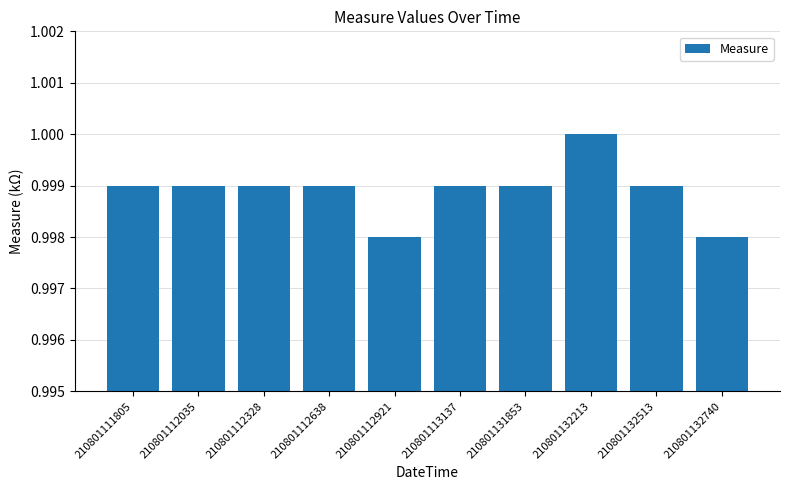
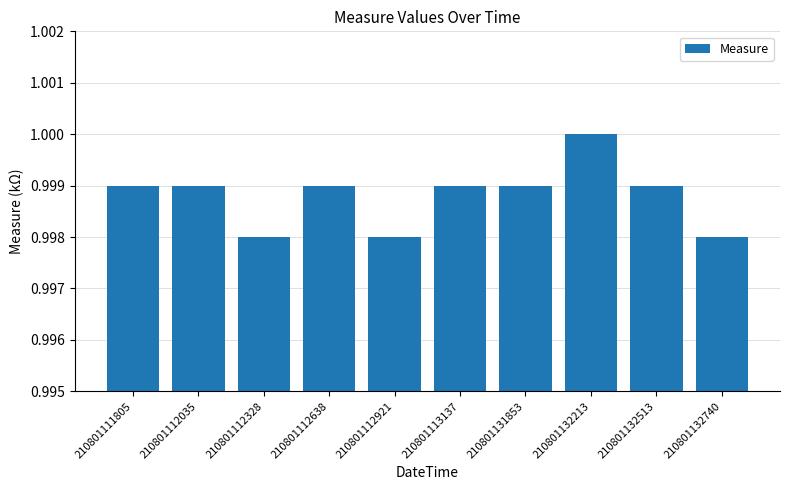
210801112328: 0.999 -> 0.998
